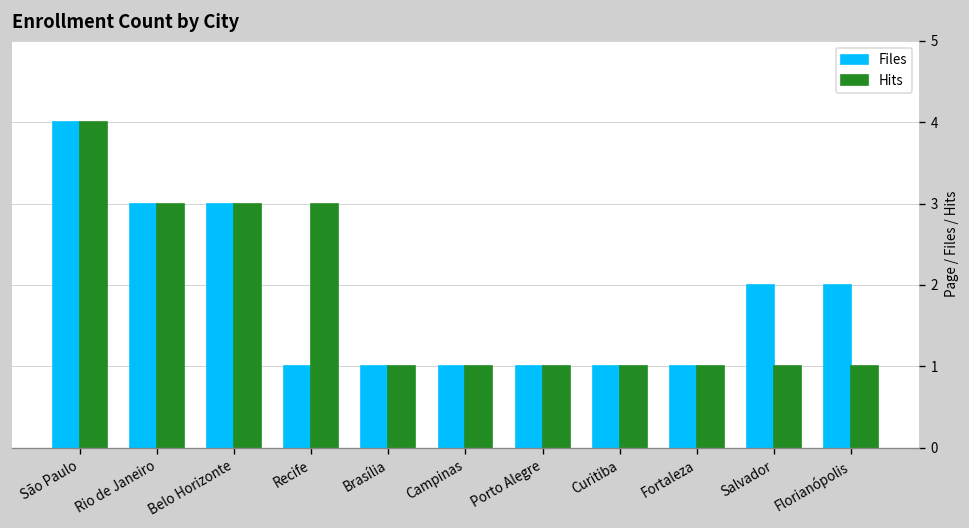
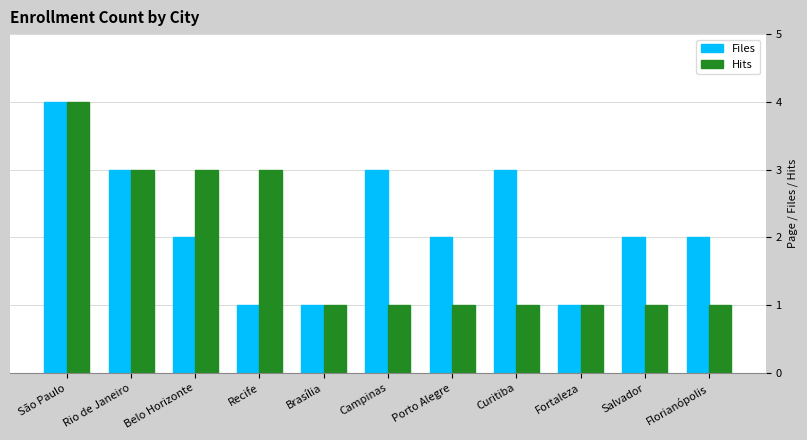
Files, Belo Horizonte: 3 -> 2
Files, Campinas: 1 -> 3
Files, Porto Alegre: 1 -> 2
Files, Curitiba: 1 -> 3
